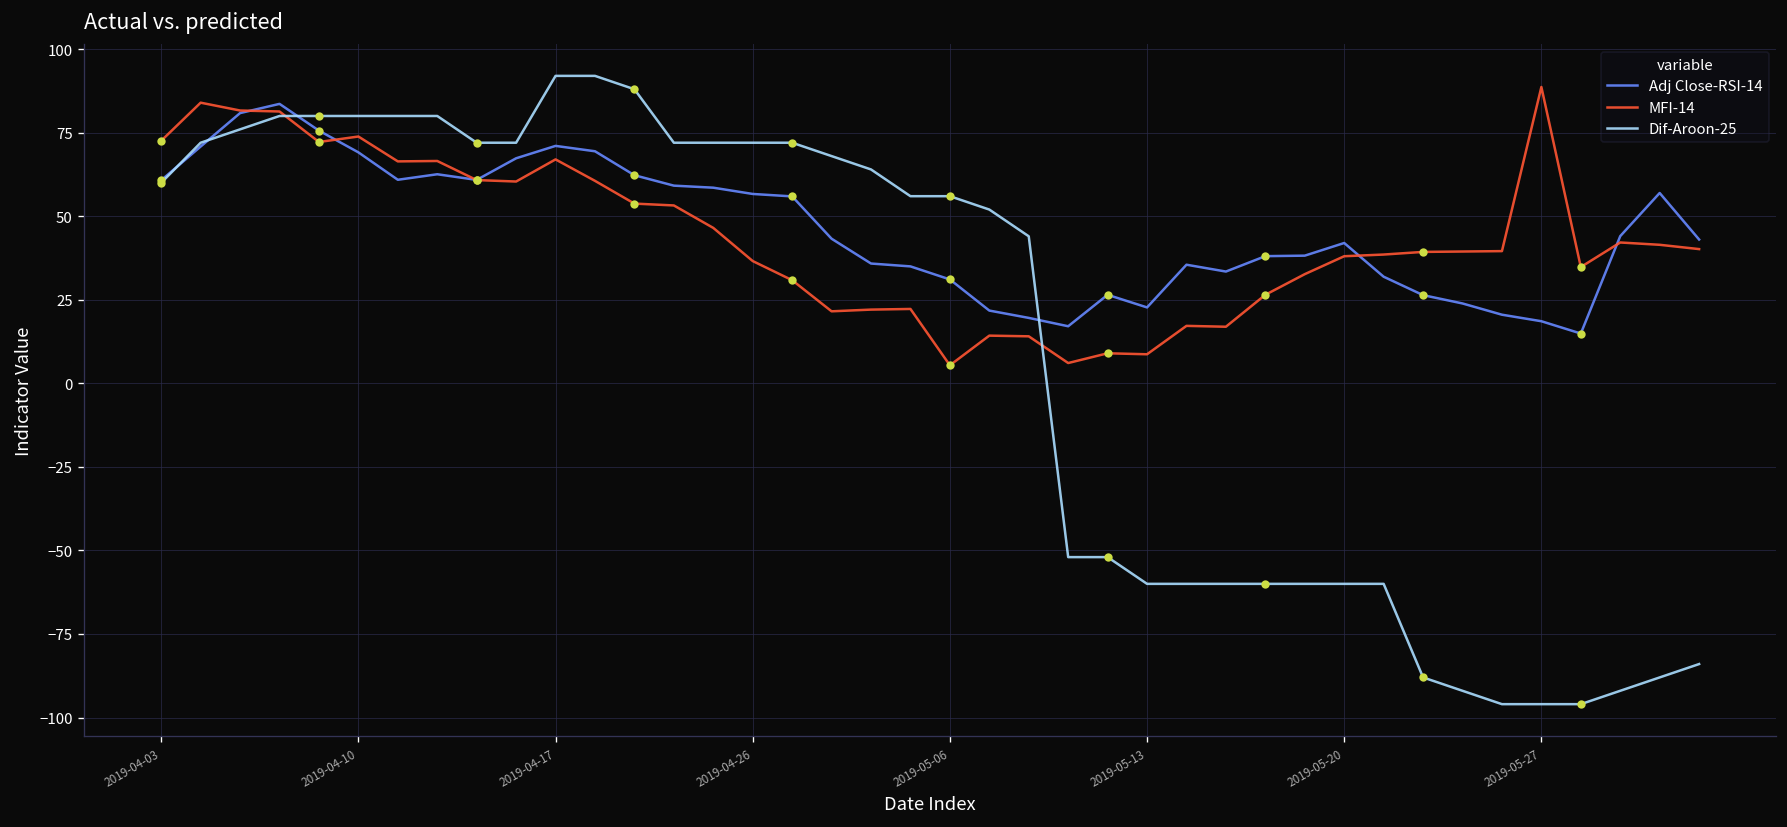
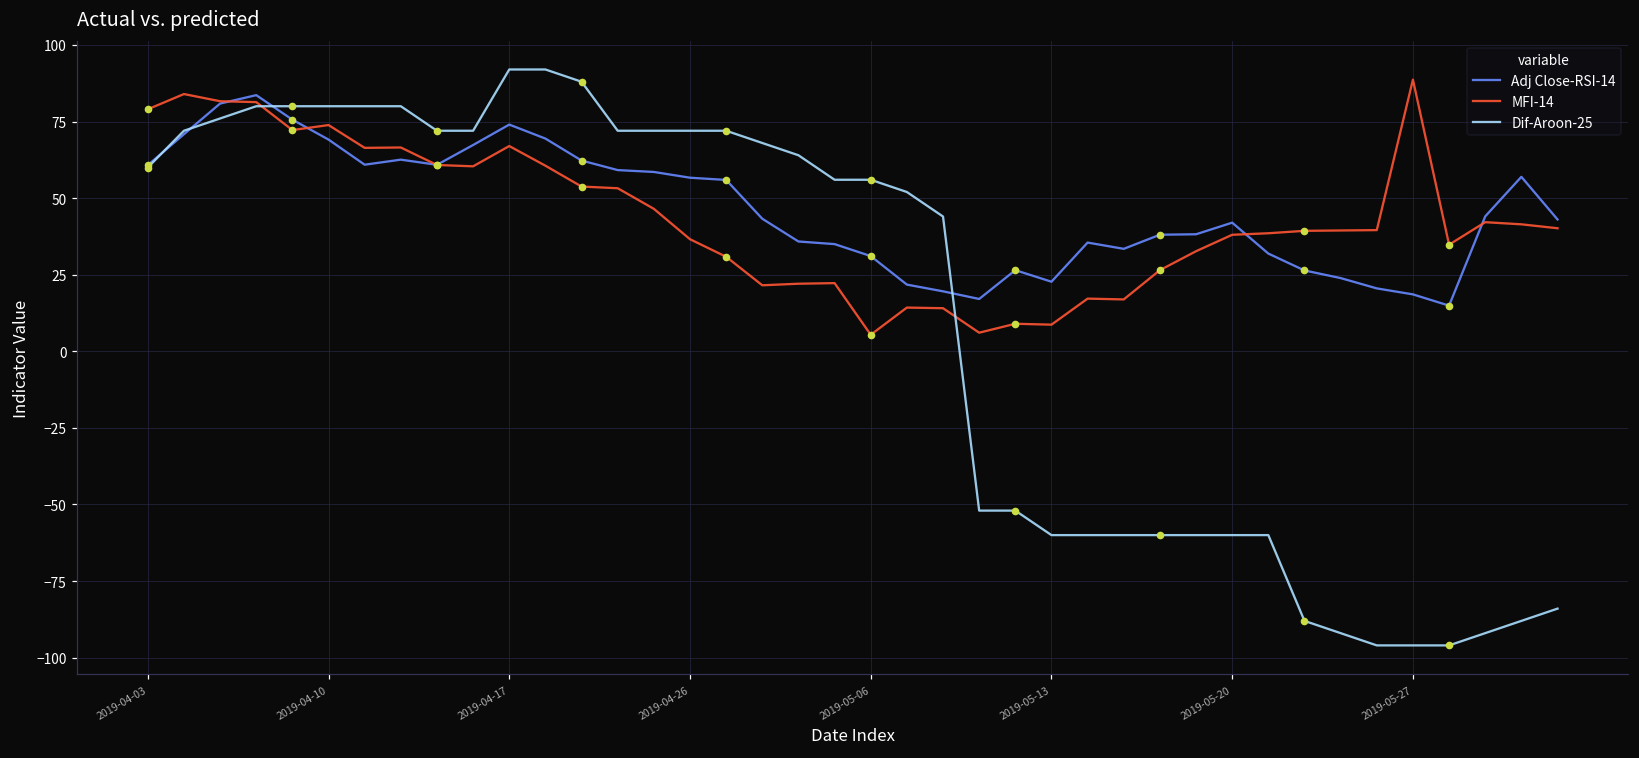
MFI-14, 2019-04-03: 73 -> 79
Adj Close-RSI-14, 2019-04-17: 71 -> 74
